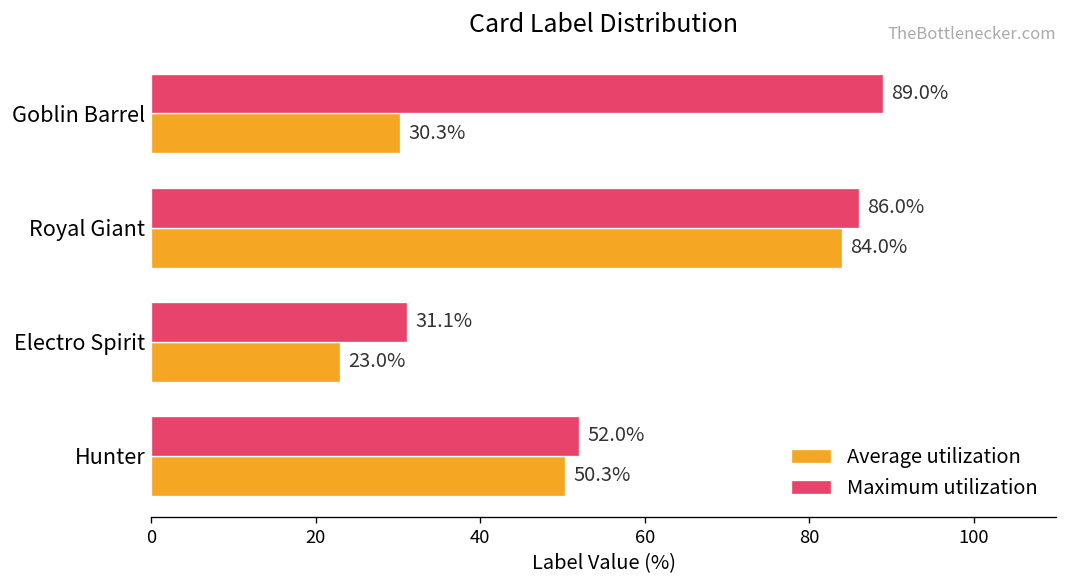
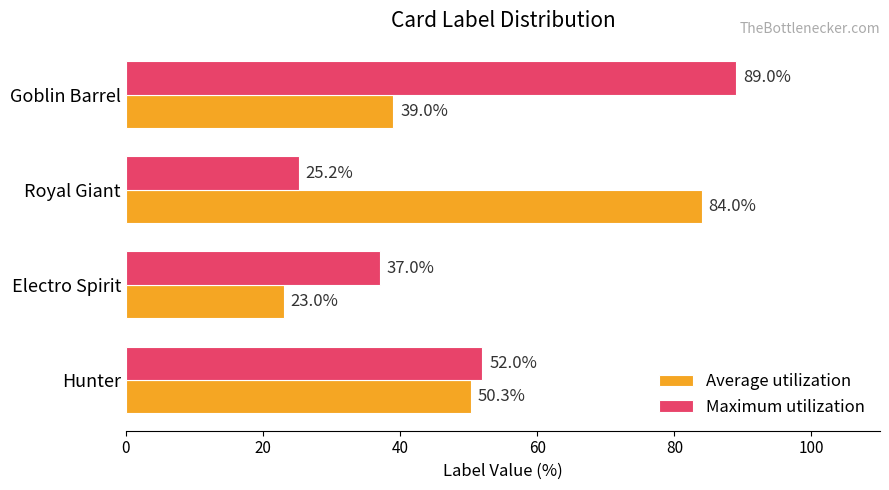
Average utilization, Goblin Barrel: 30.3% -> 39.0%
Maximum utilization, Royal Giant: 86.0% -> 25.2%
Maximum utilization, Electro Spirit: 31.1% -> 37.0%
